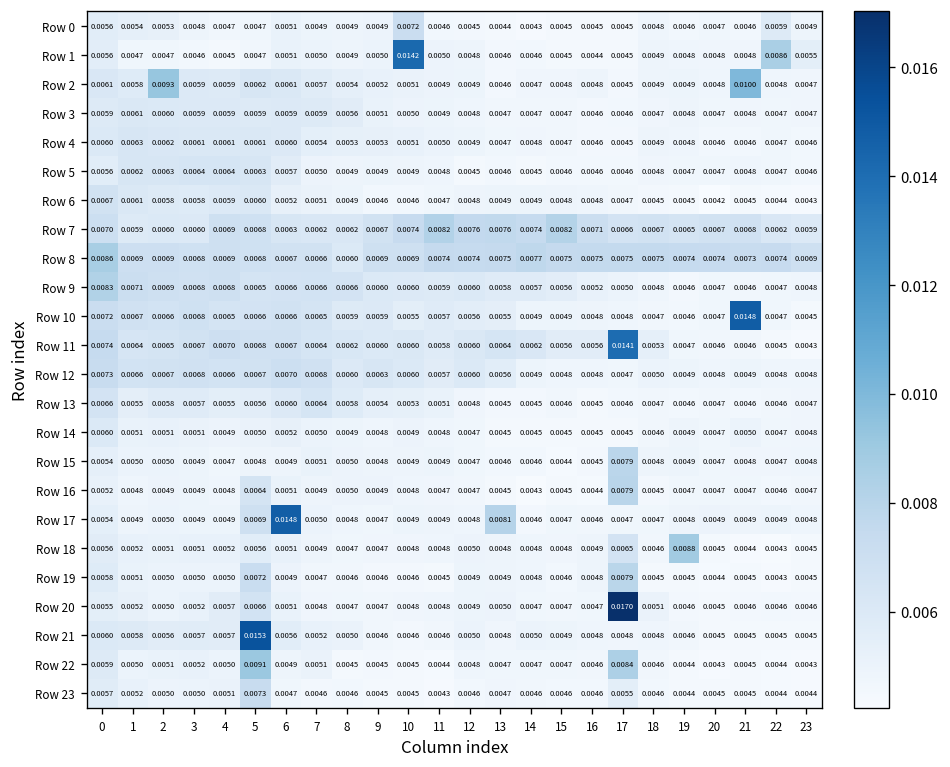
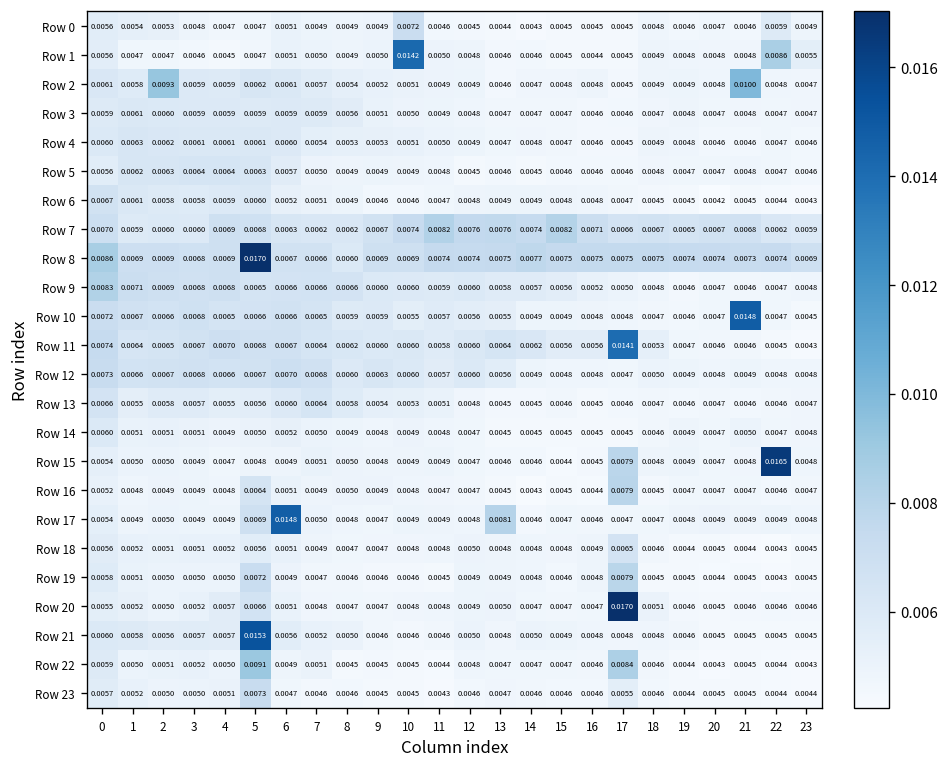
Row 8, 5: 0.0068 -> 0.0170
Row 15, 22: 0.0047 -> 0.0165
Row 18, 19: 0.0088 -> 0.0044
